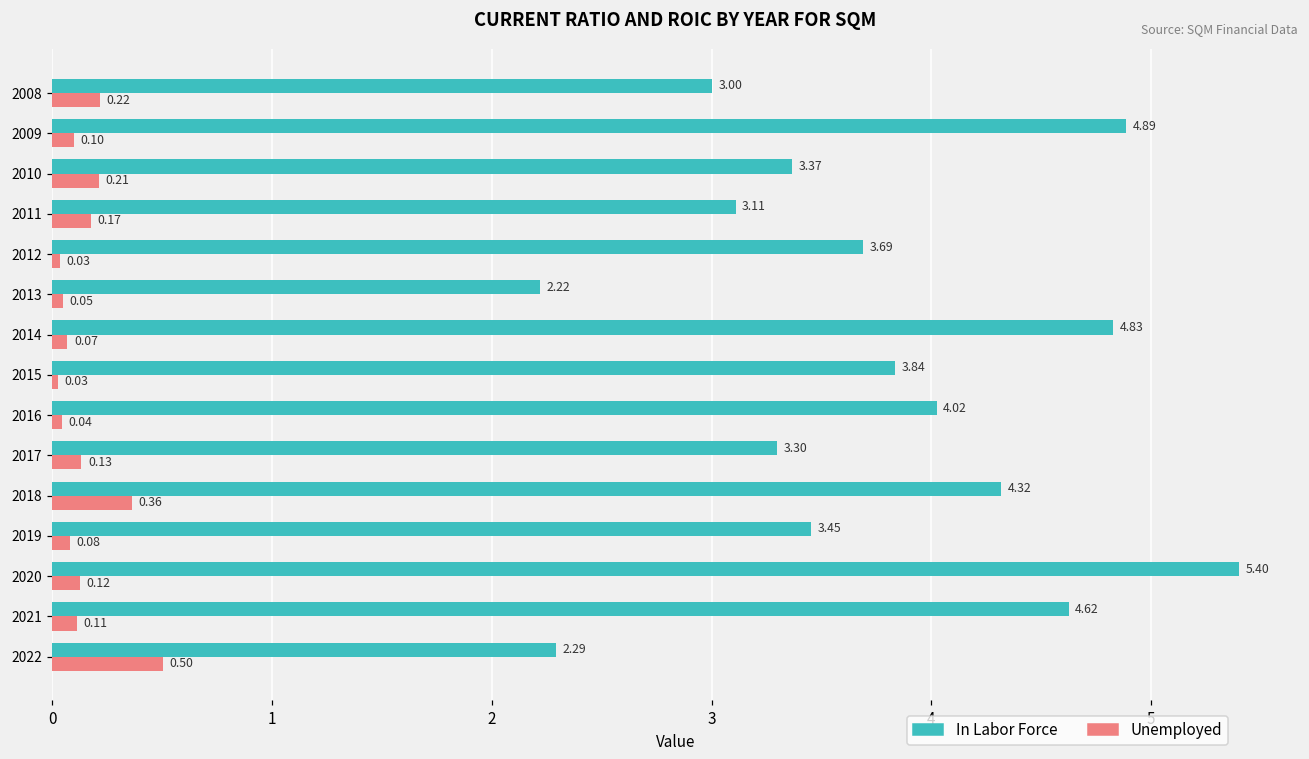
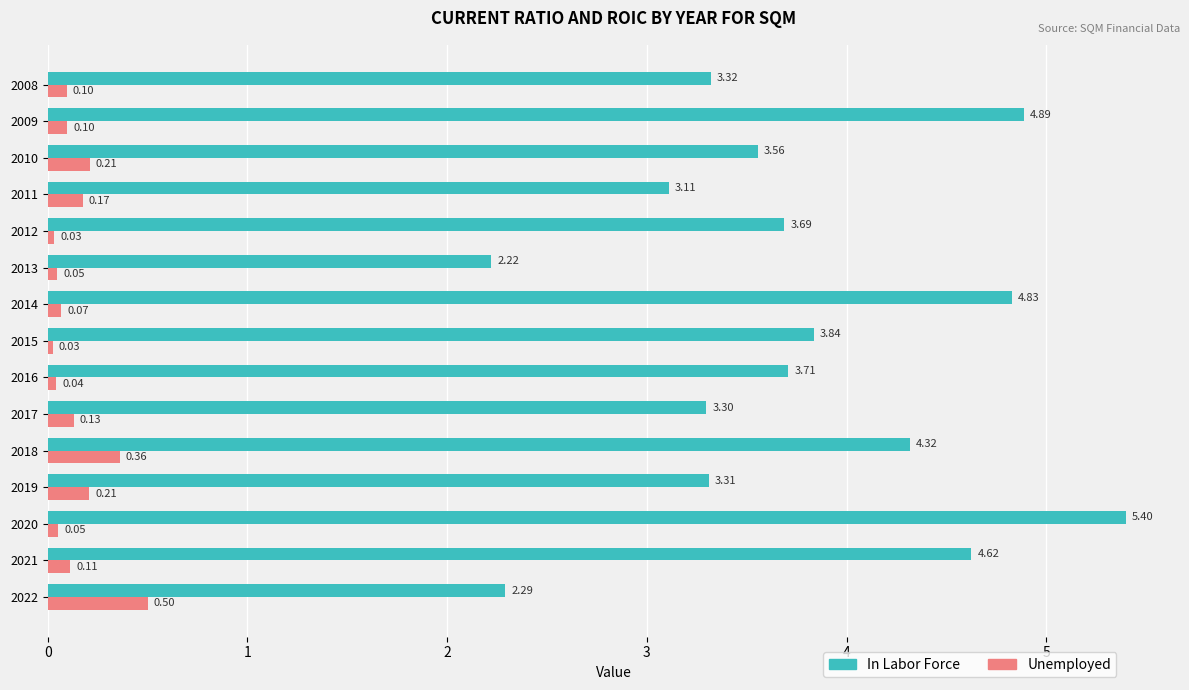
In Labor Force, 2008: 3.00 -> 3.32
Unemployed, 2008: 0.22 -> 0.10
In Labor Force, 2010: 3.37 -> 3.56
In Labor Force, 2016: 4.02 -> 3.71
In Labor Force, 2019: 3.45 -> 3.31
Unemployed, 2019: 0.08 -> 0.21
Unemployed, 2020: 0.12 -> 0.05
